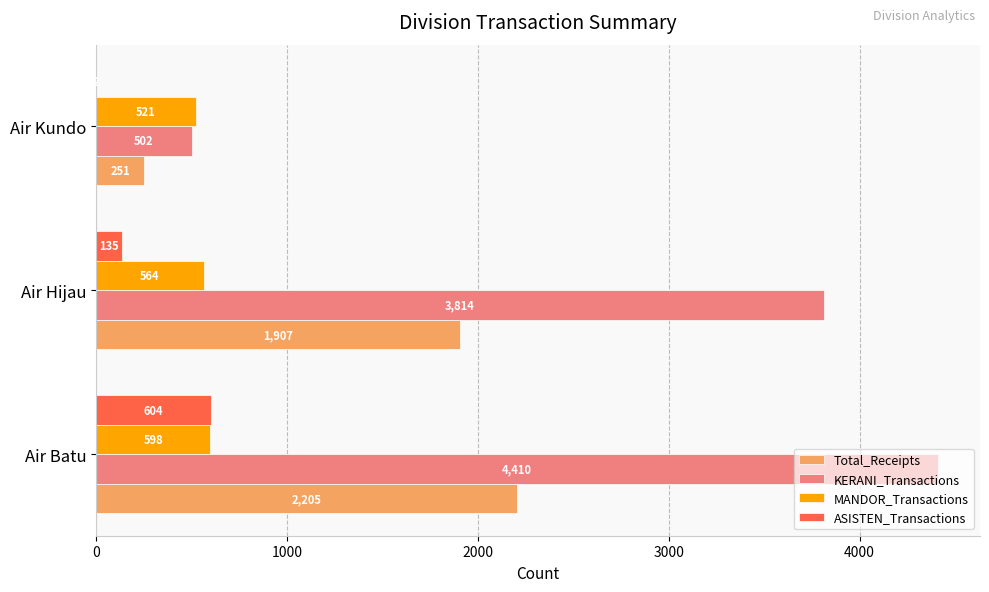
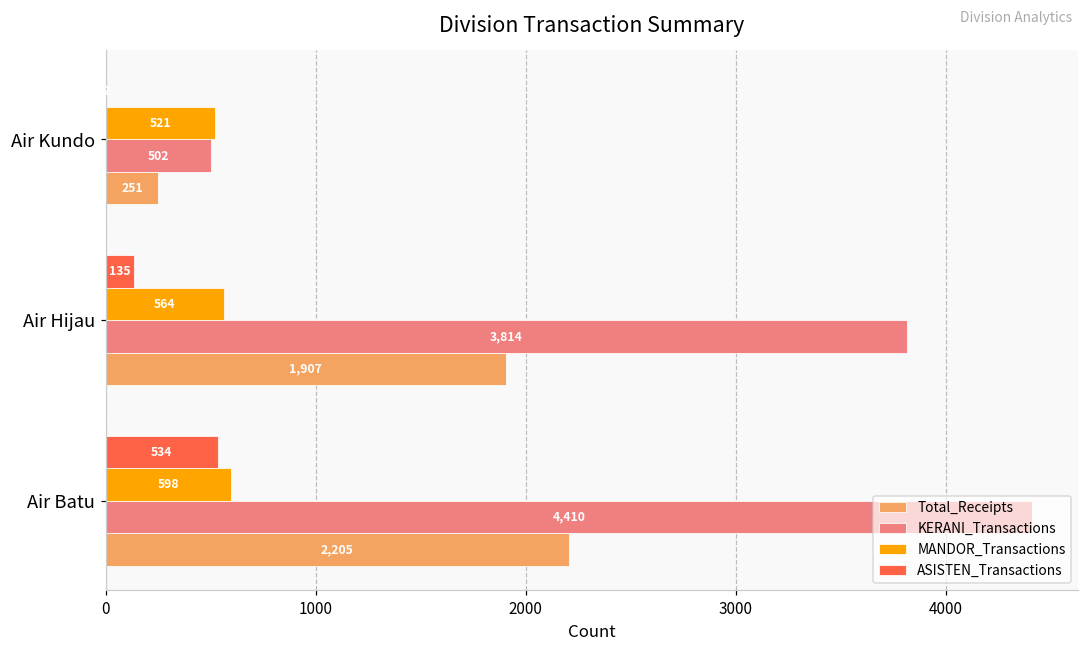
ASISTEN_Transactions, Air Batu: 604 -> 534
